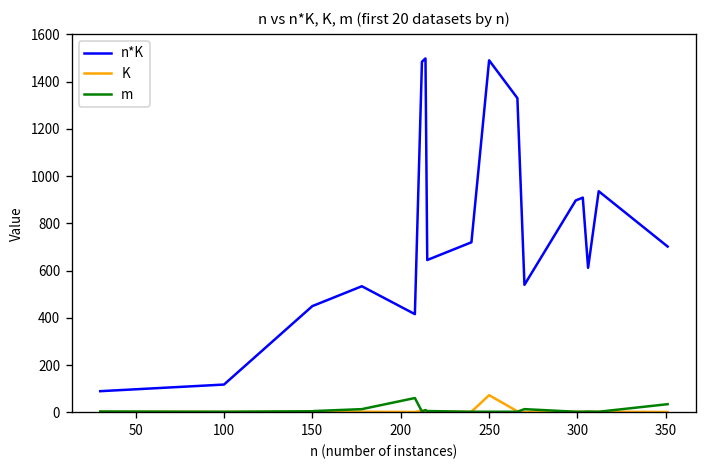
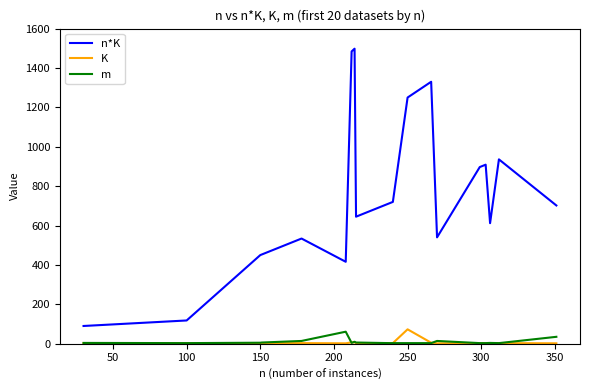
n*K, 250: 1490 -> 1250
